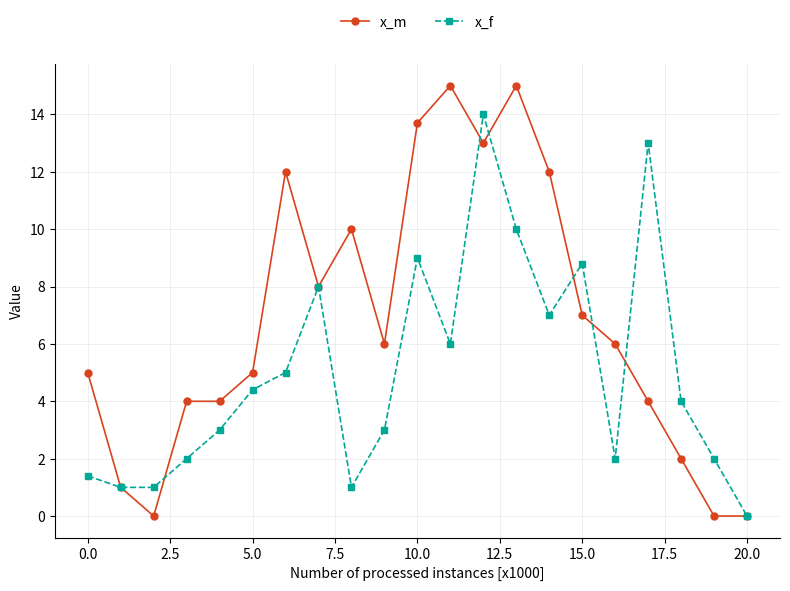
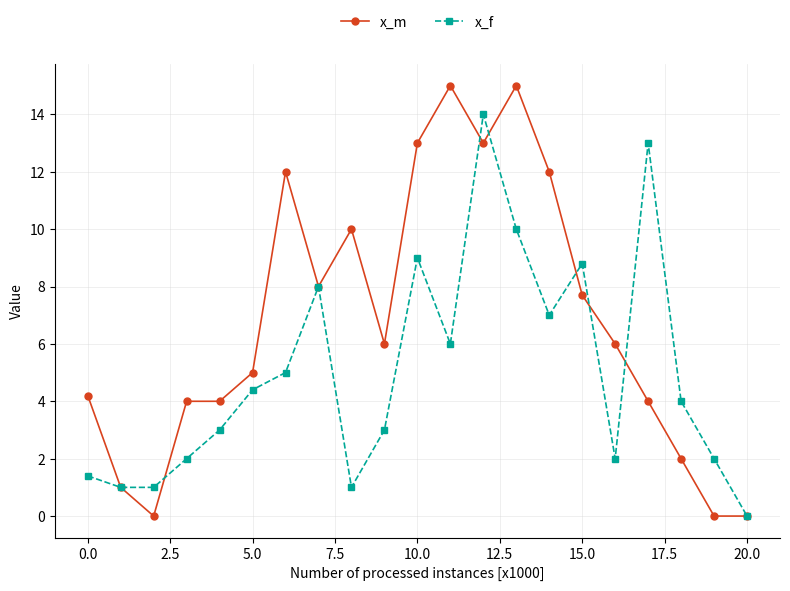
x_m, 0.0: 5.0 -> 4.2
x_m, 10.0: 13.7 -> 13.0
x_m, 15.0: 7.0 -> 7.7
